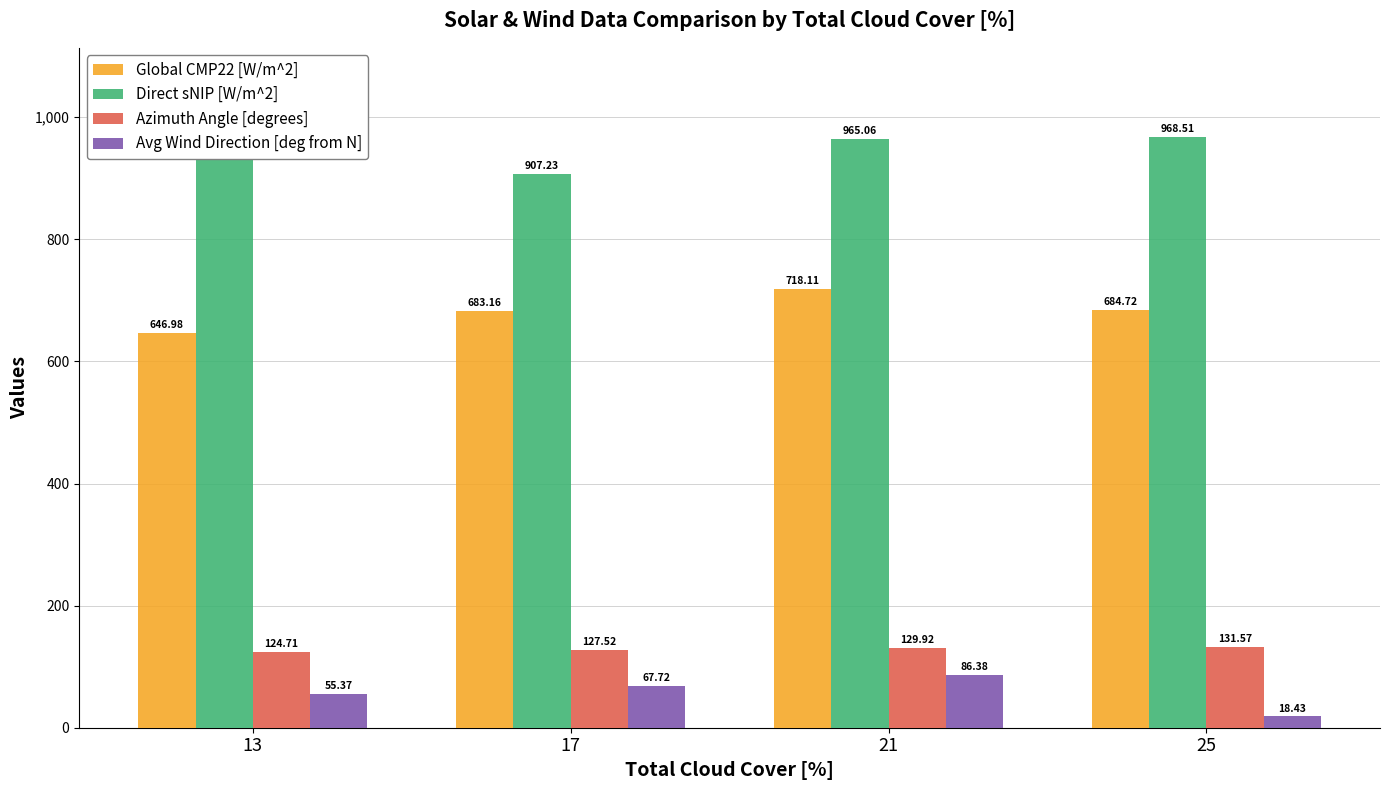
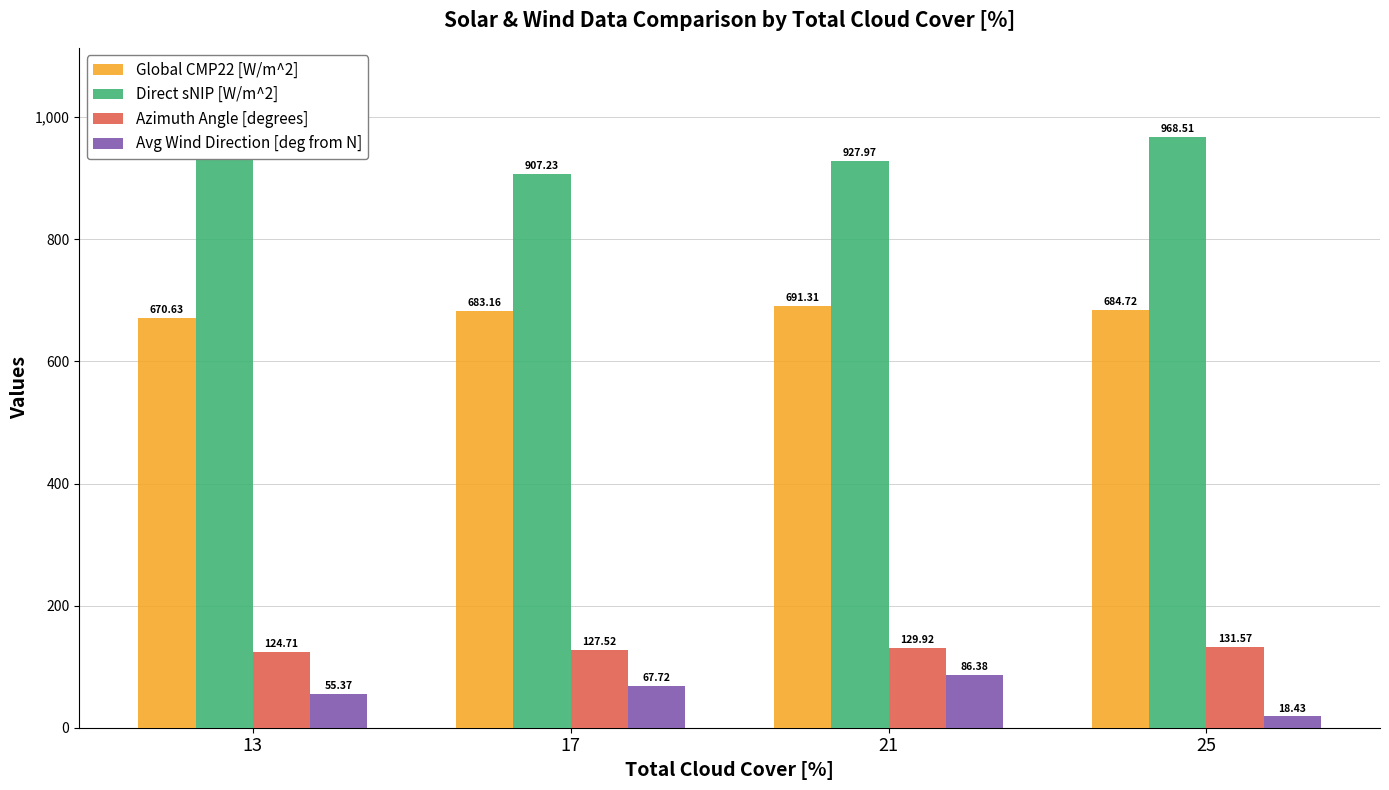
Global CMP22 [W/m^2], 13: 646.98 -> 670.63
Global CMP22 [W/m^2], 21: 718.11 -> 691.31
Direct sNIP [W/m^2], 21: 965.06 -> 927.97
